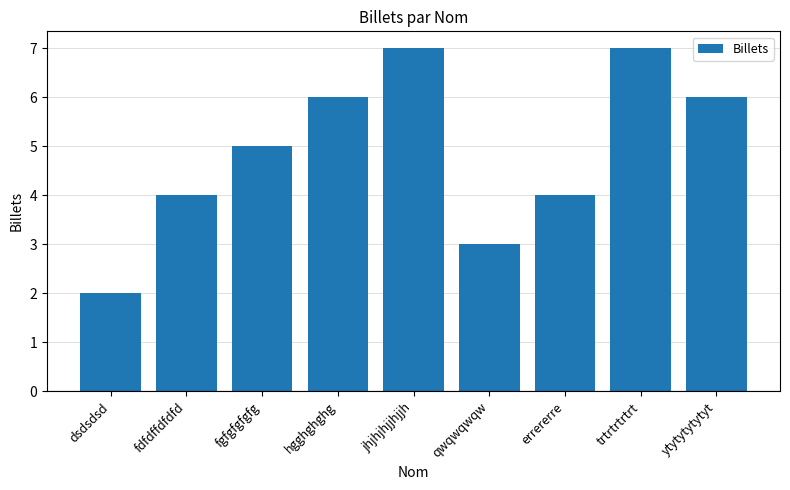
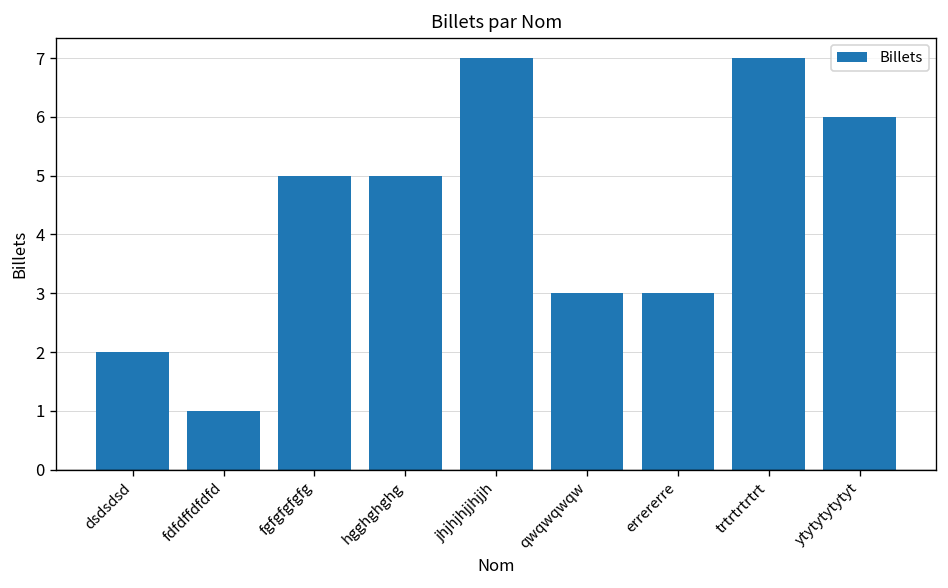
fdfdffdfdfd: 4 -> 1
hgghghghg: 6 -> 5
errererre: 4 -> 3
